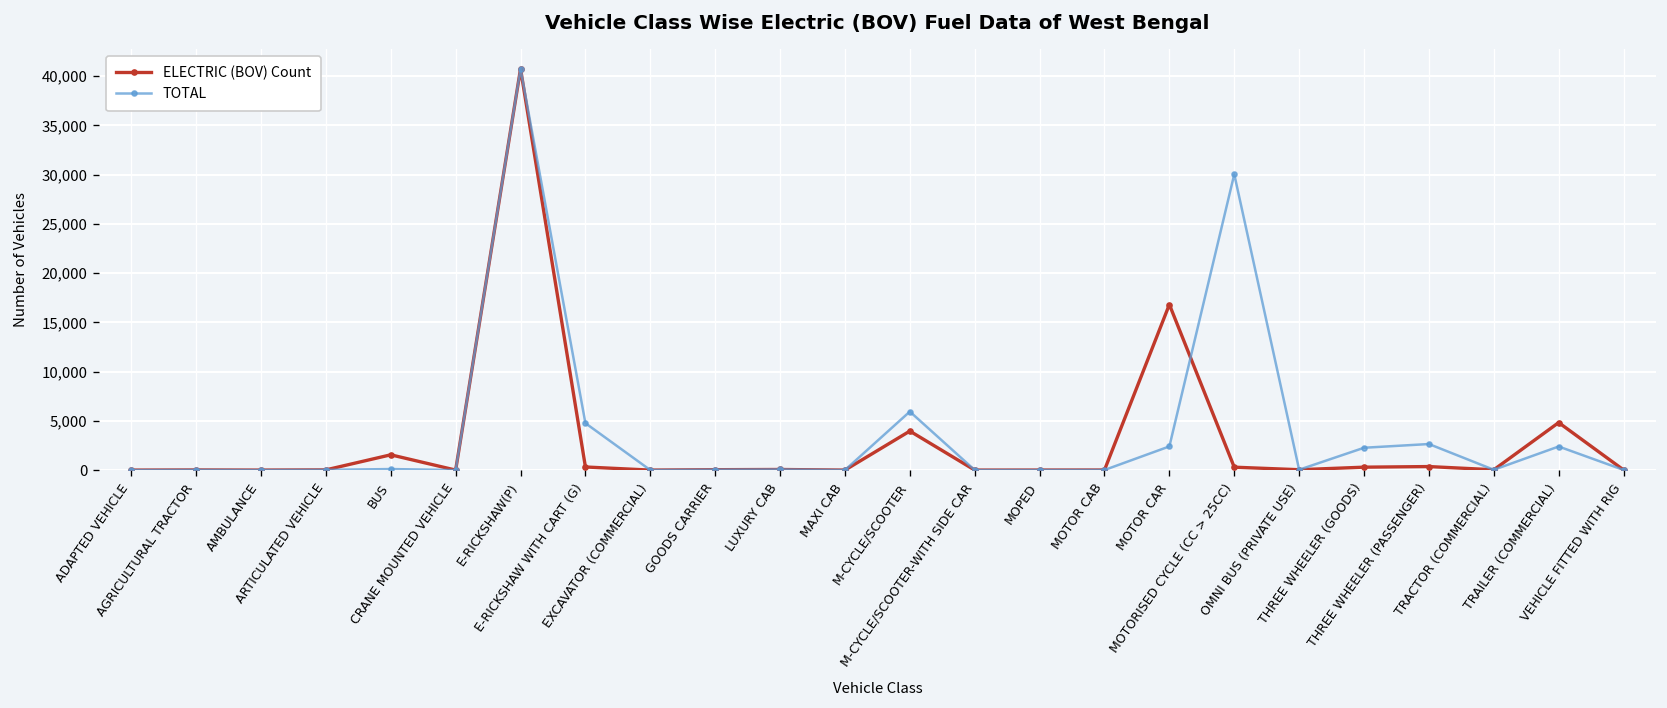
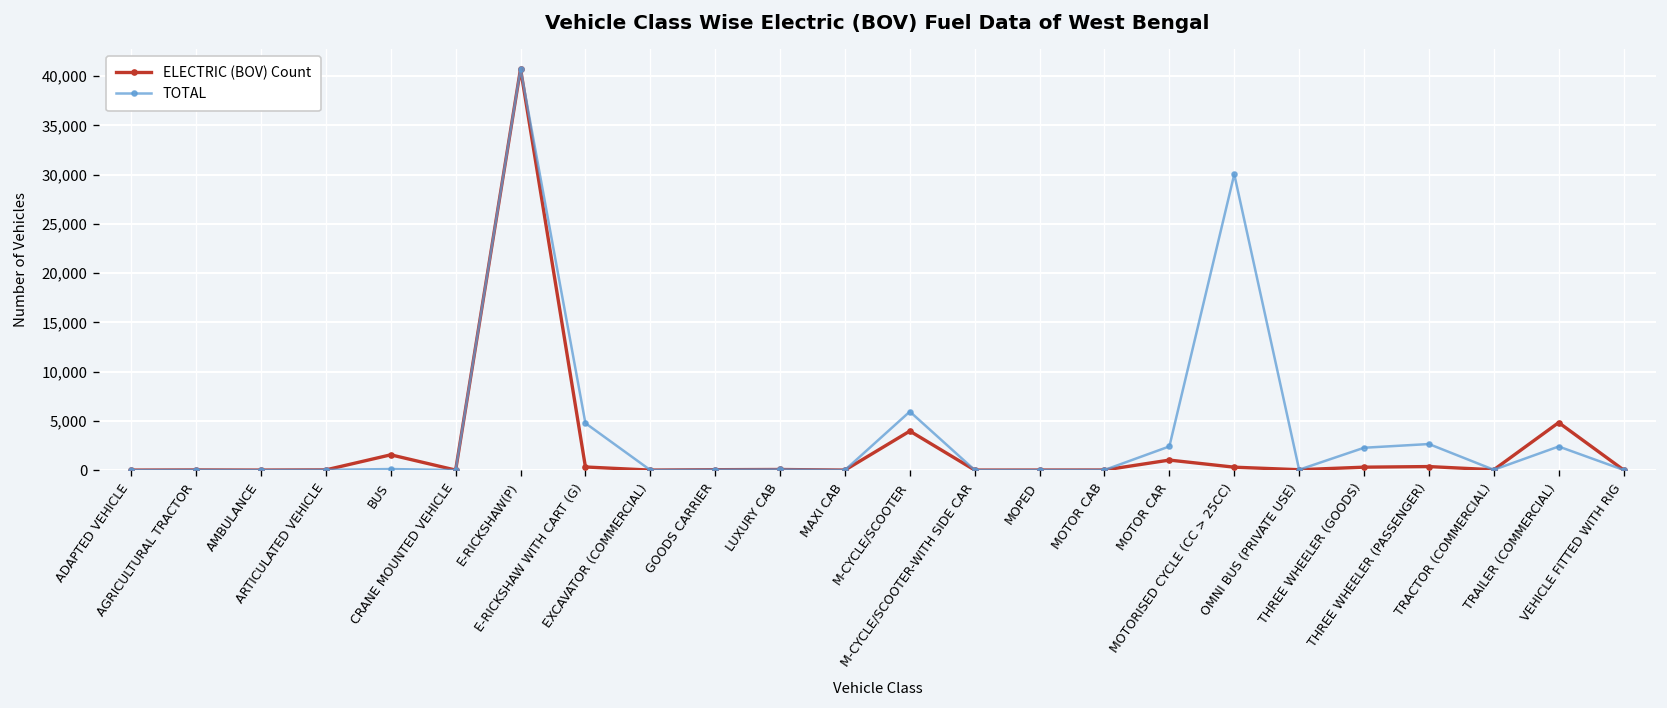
ELECTRIC (BOV) Count, MOTOR CAR: 17,000 -> 1,000
